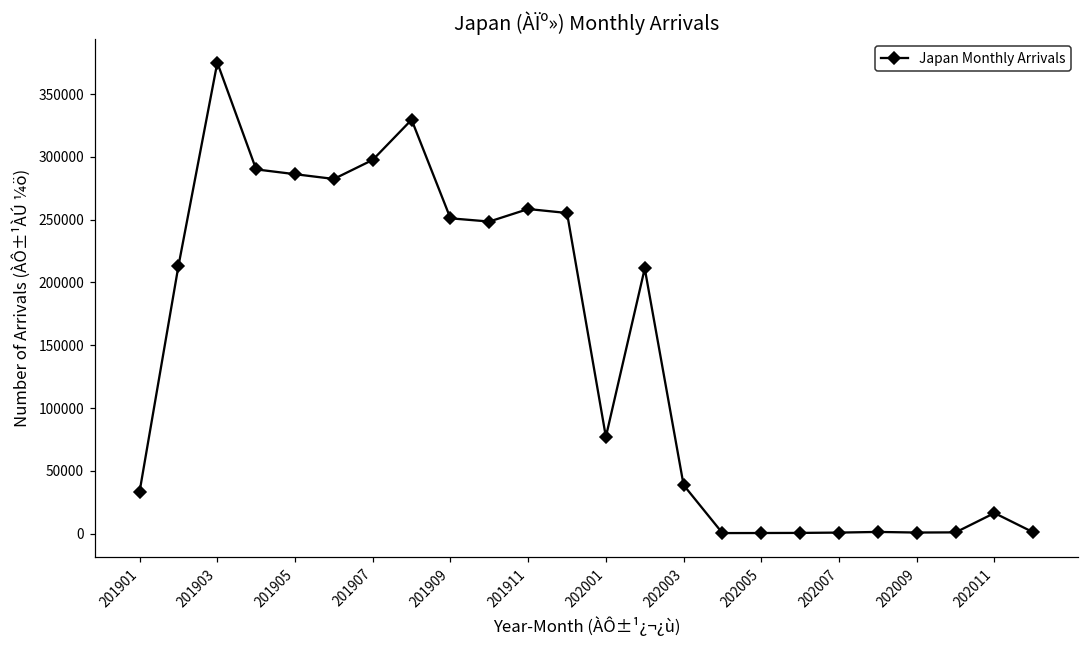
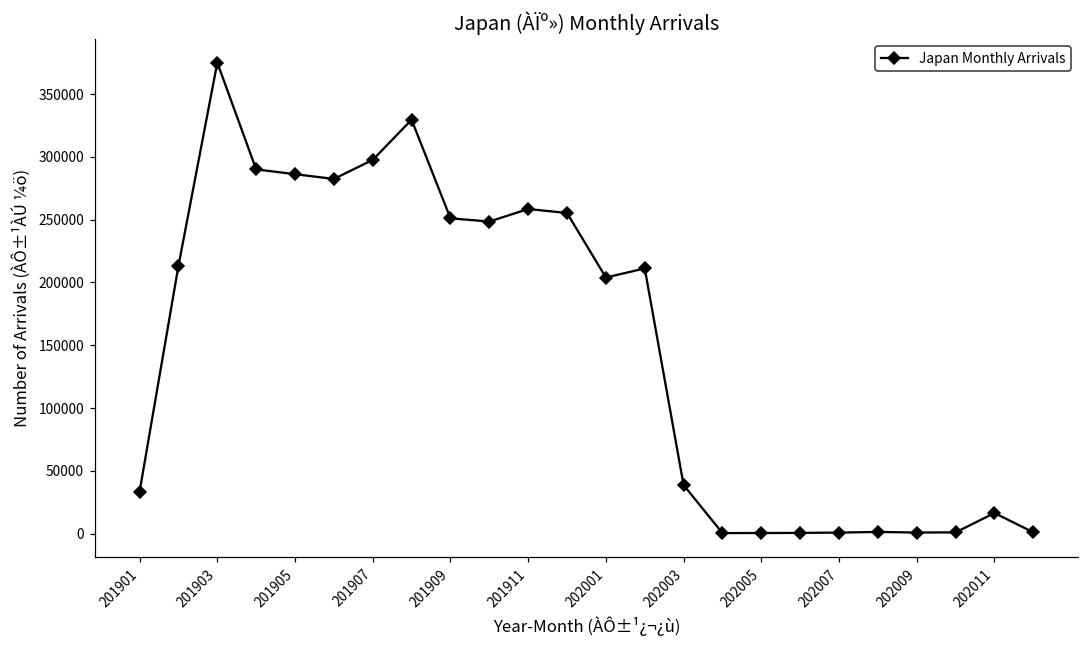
202001: 77000 -> 204000
